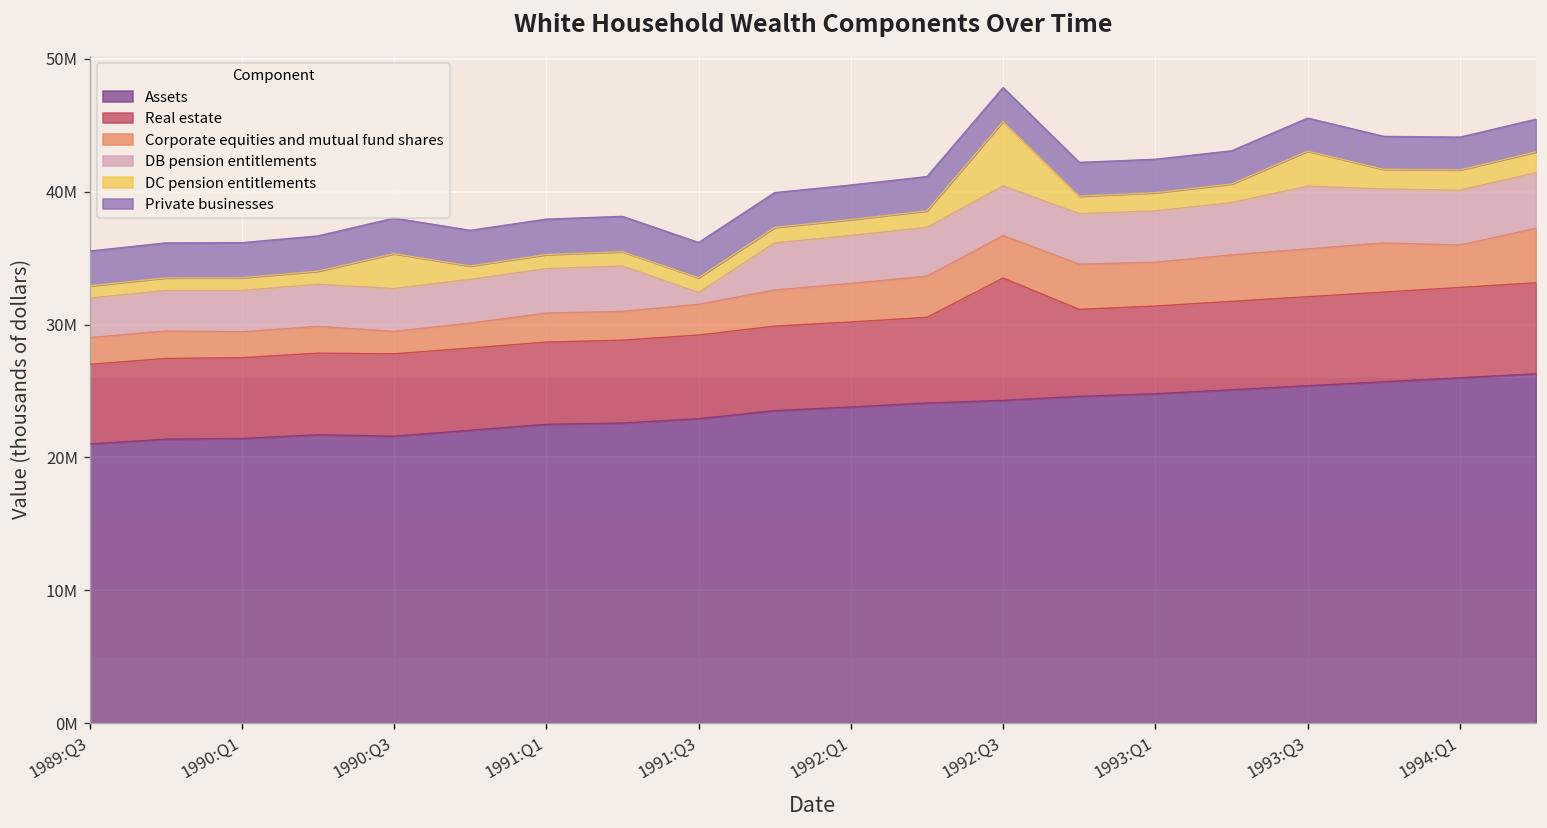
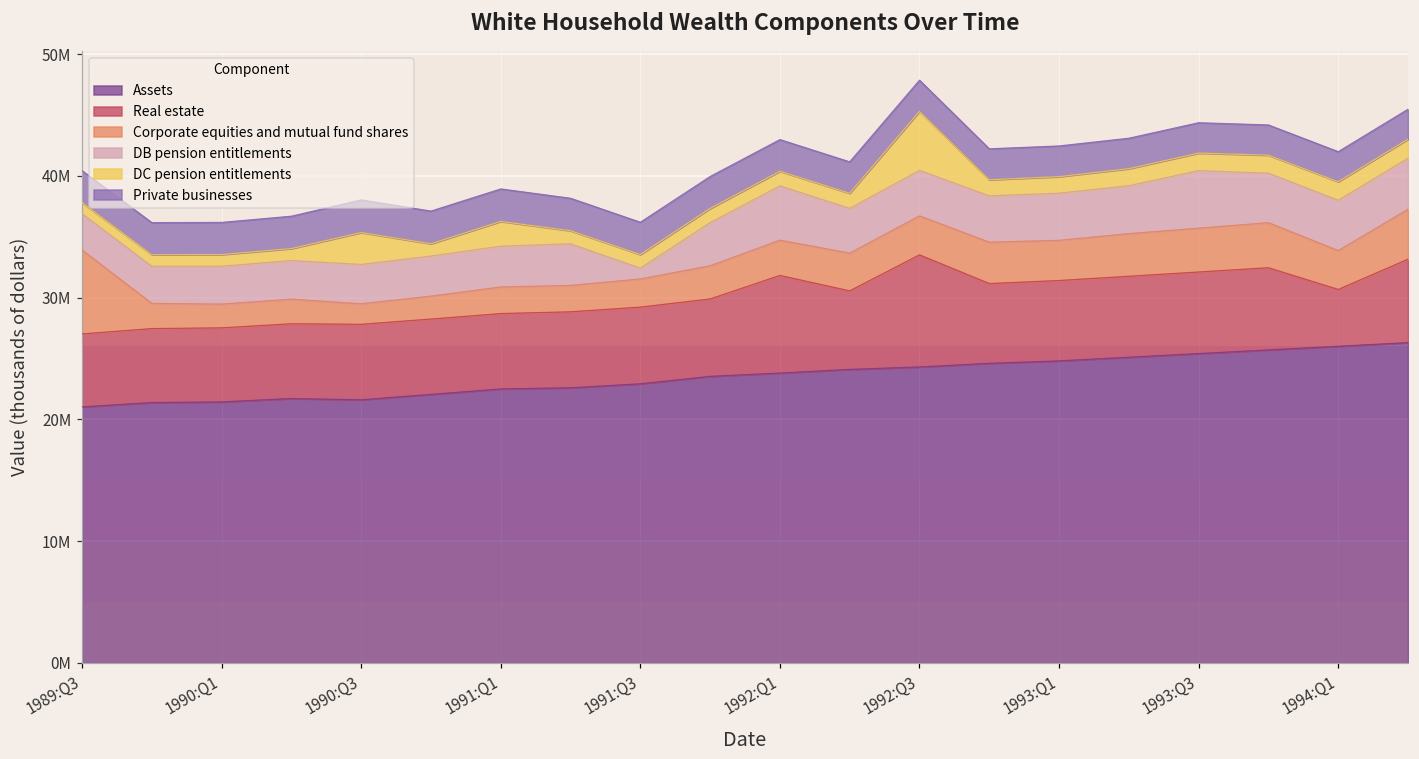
Corporate equities and mutual fund shares, 1989:Q3: 2000000 -> 6900000
DC pension entitlements, 1991:Q1: 1100000 -> 2000000
Real estate, 1992:Q1: 6400000 -> 8000000
DB pension entitlements, 1992:Q1: 3600000 -> 4500000
DC pension entitlements, 1993:Q3: 2600000 -> 1400000
Real estate, 1994:Q1: 6800000 -> 4700000
